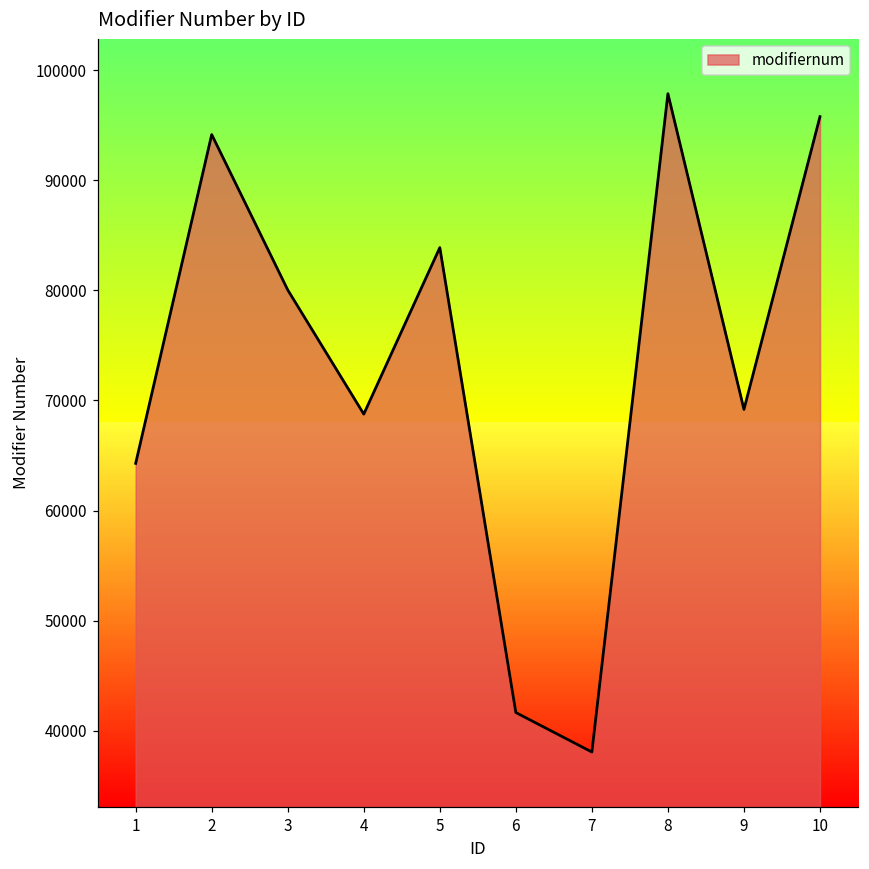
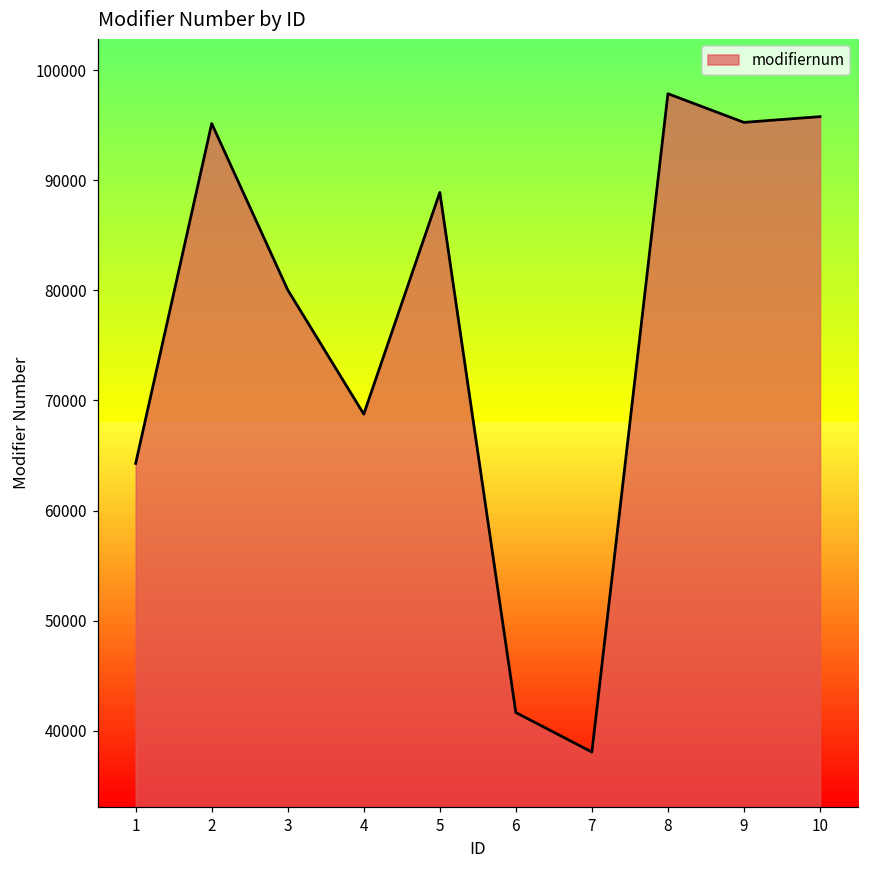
2: 94100 -> 95100
5: 83900 -> 88900
9: 69200 -> 95200
